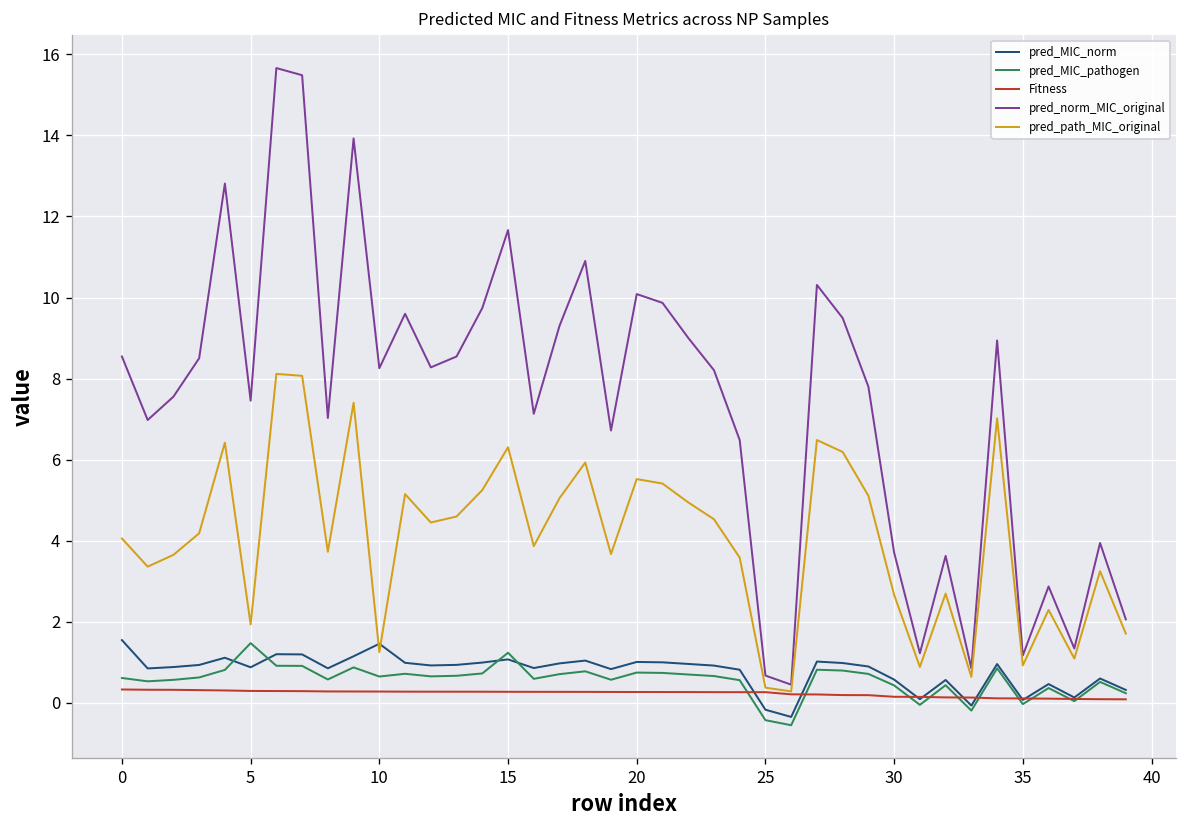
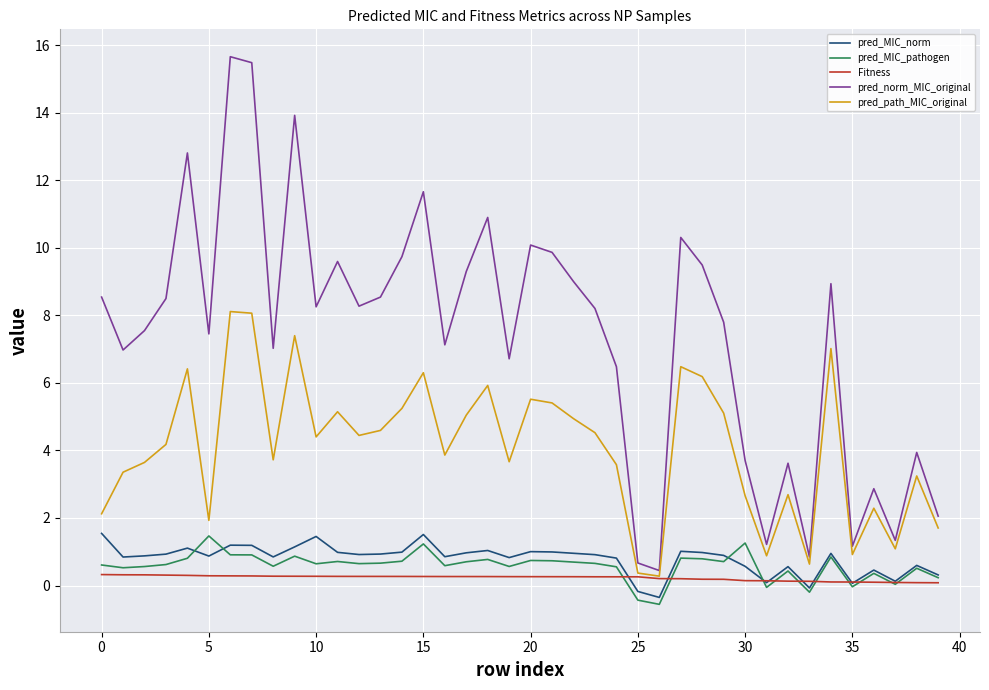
pred_path_MIC_original, 0: 4.1 -> 2.1
pred_path_MIC_original, 10: 1.2 -> 4.4
pred_MIC_norm, 15: 1.1 -> 1.5
pred_MIC_pathogen, 30: 0.4 -> 1.3
